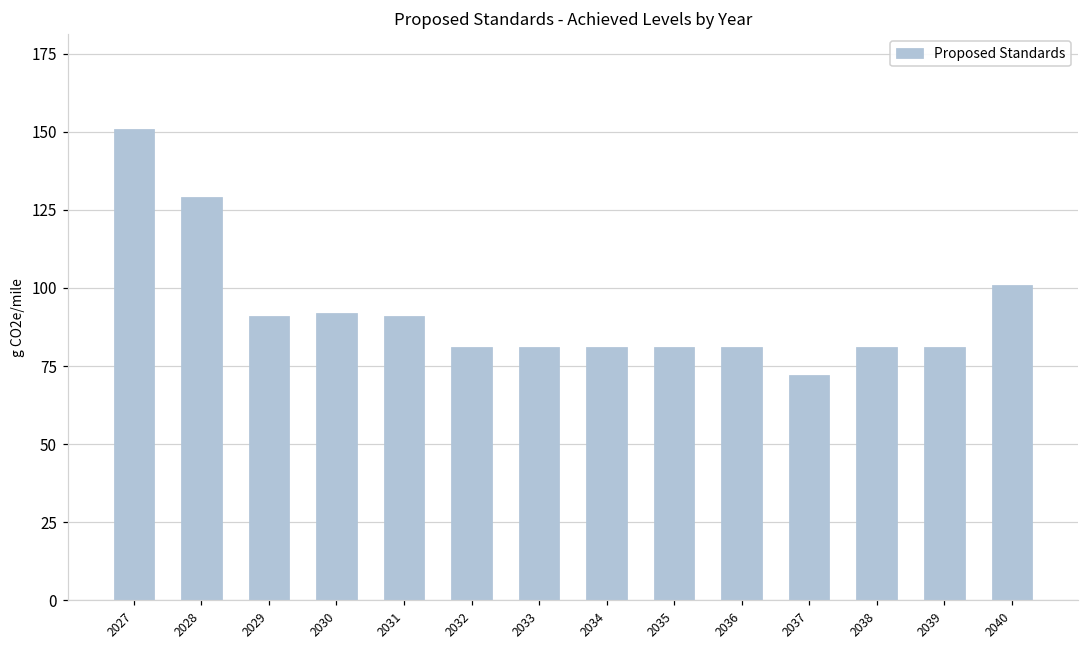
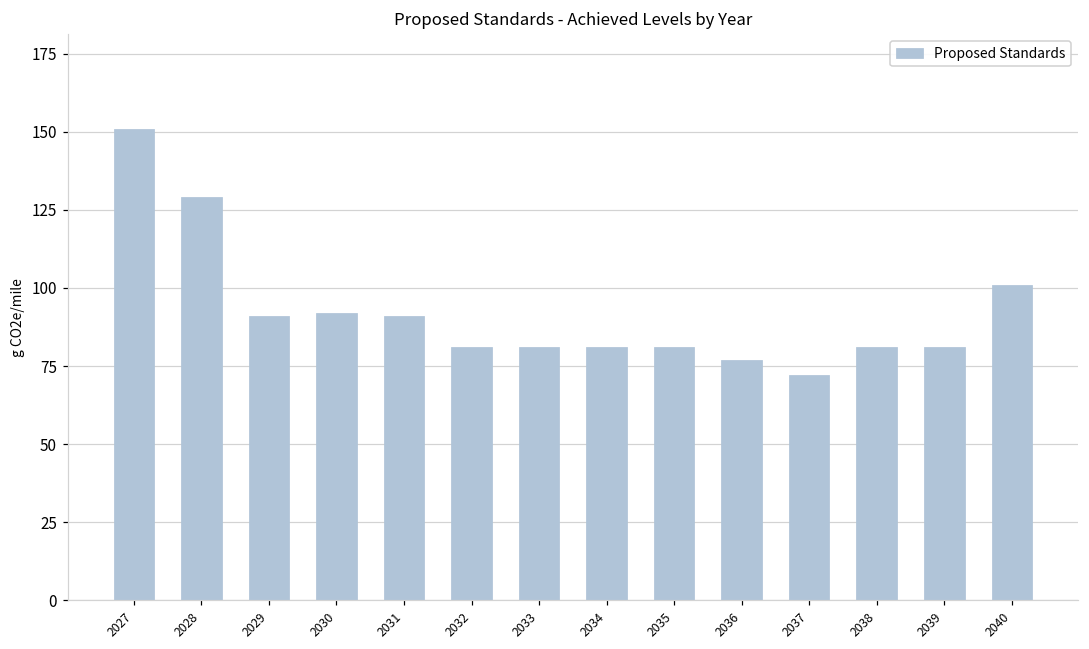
2036: 81 -> 77
